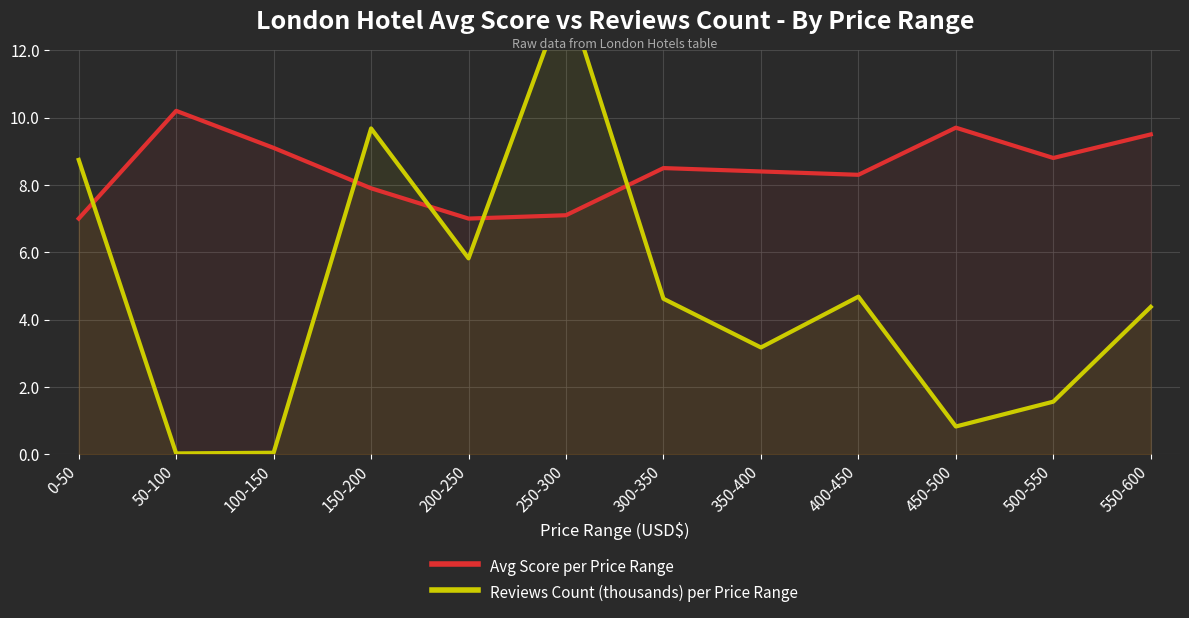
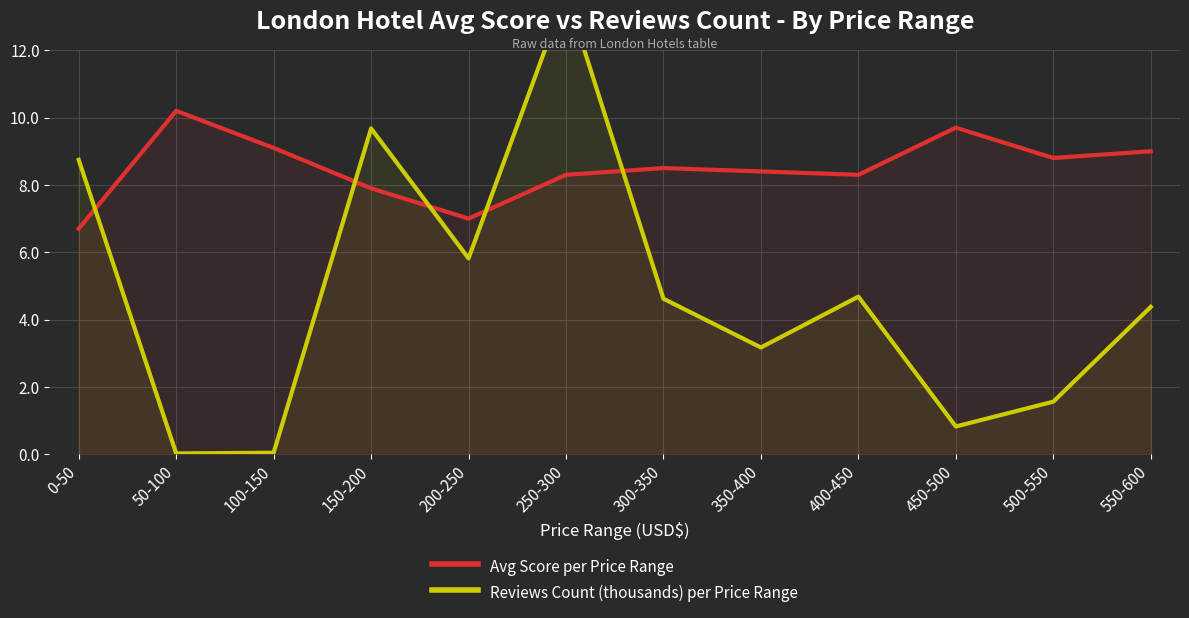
Avg Score per Price Range, 0-50: 7.0 -> 6.7
Avg Score per Price Range, 250-300: 7.1 -> 8.3
Avg Score per Price Range, 550-600: 9.5 -> 9.0
